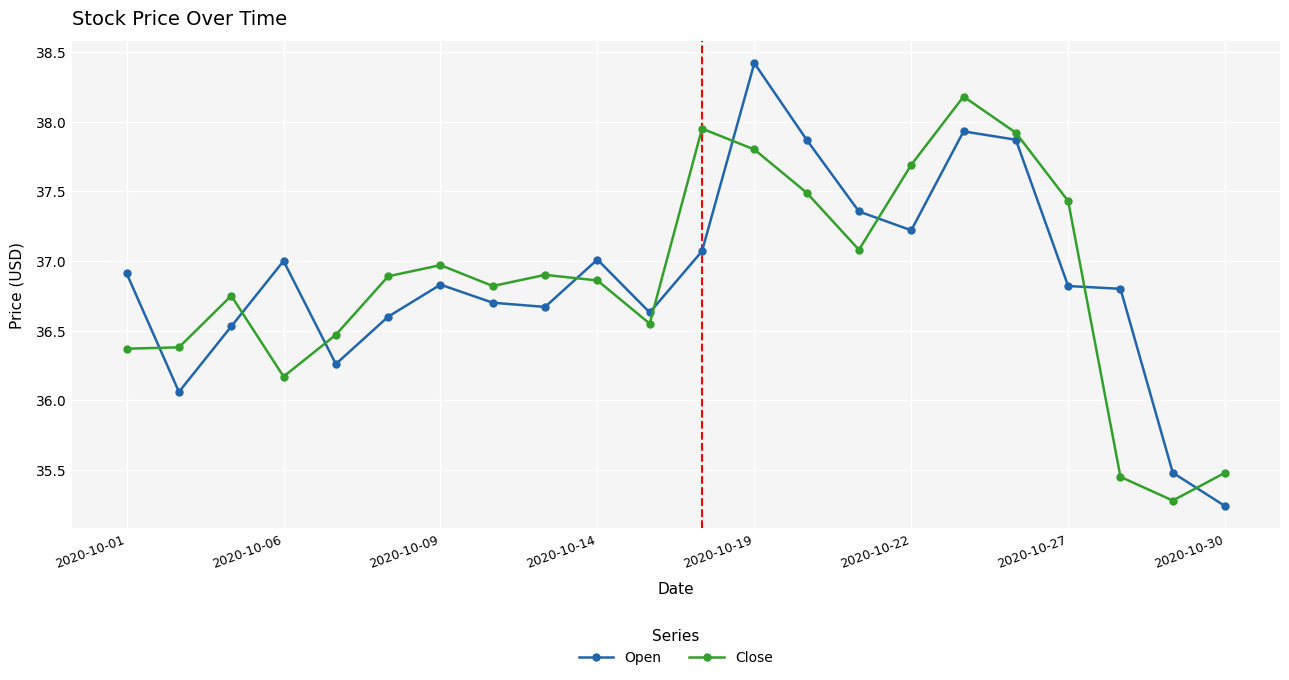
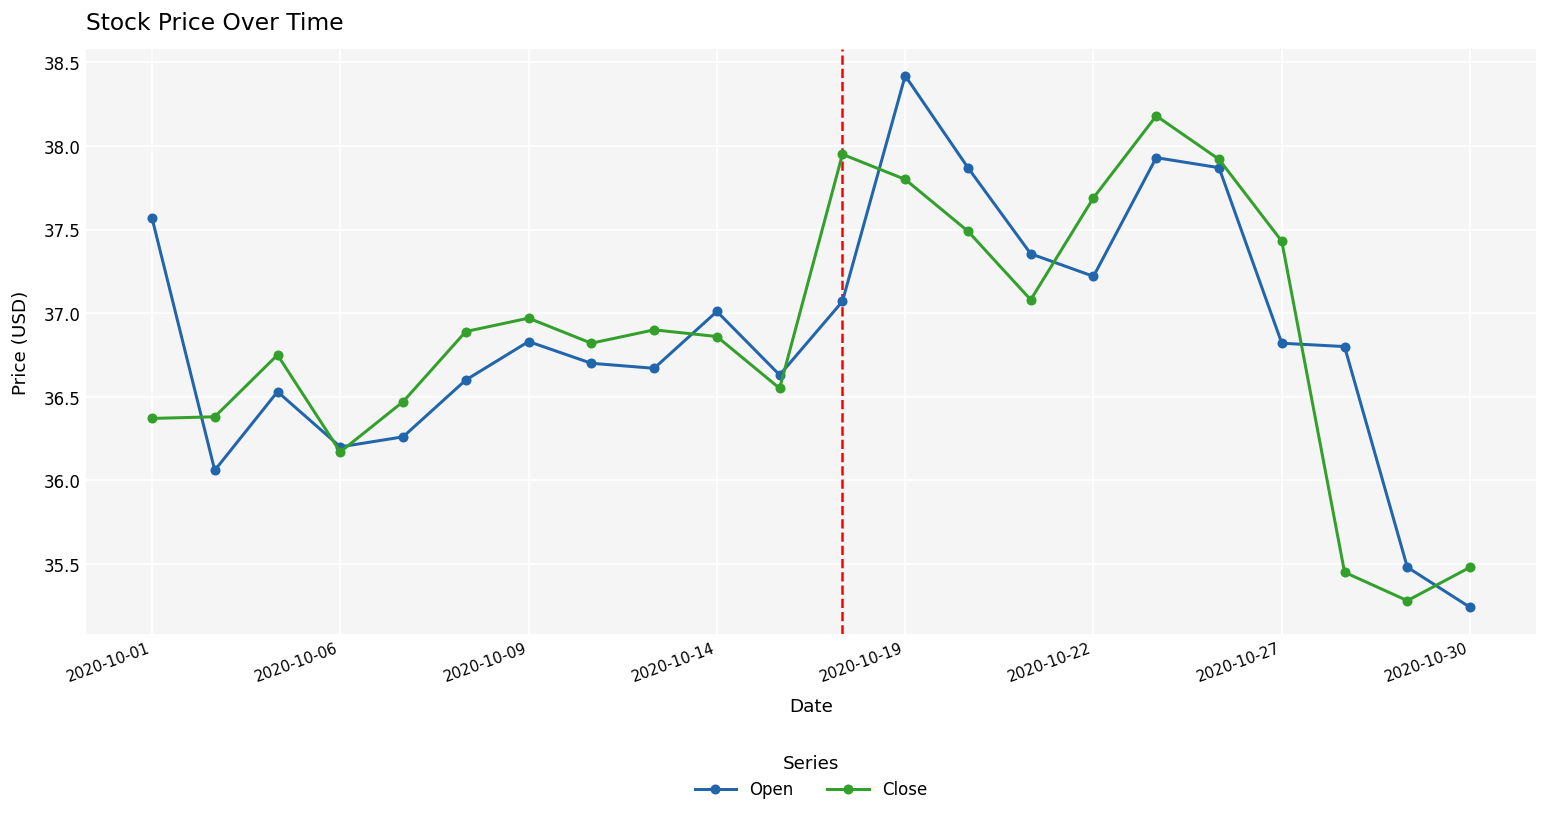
Open, 2020-10-01: 36.91 -> 37.57
Open, 2020-10-06: 37.0 -> 36.2
